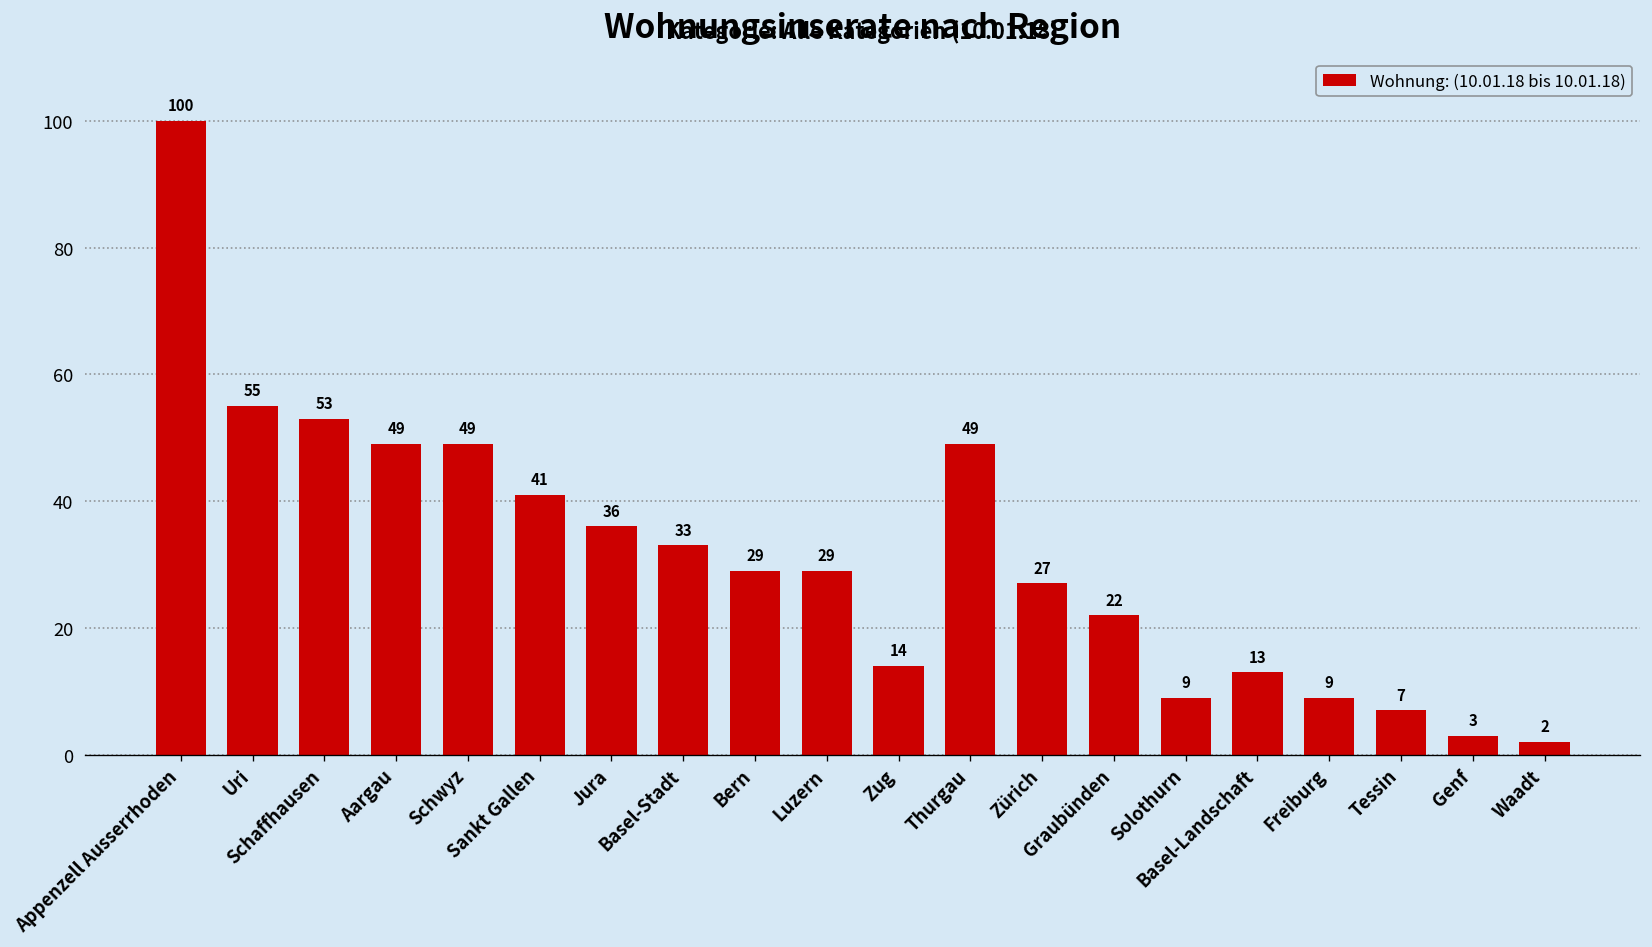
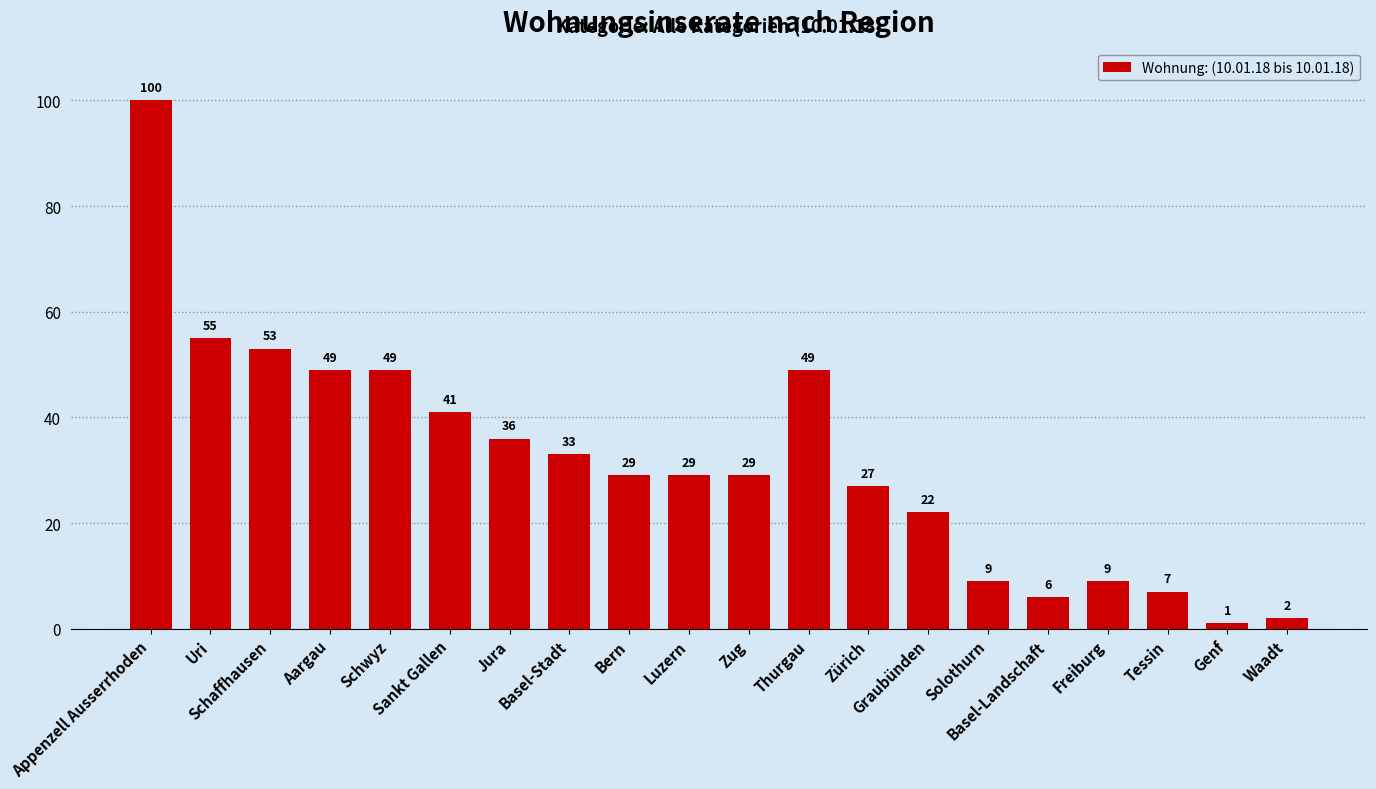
Zug: 14 -> 29
Basel-Landschaft: 13 -> 6
Genf: 3 -> 1
